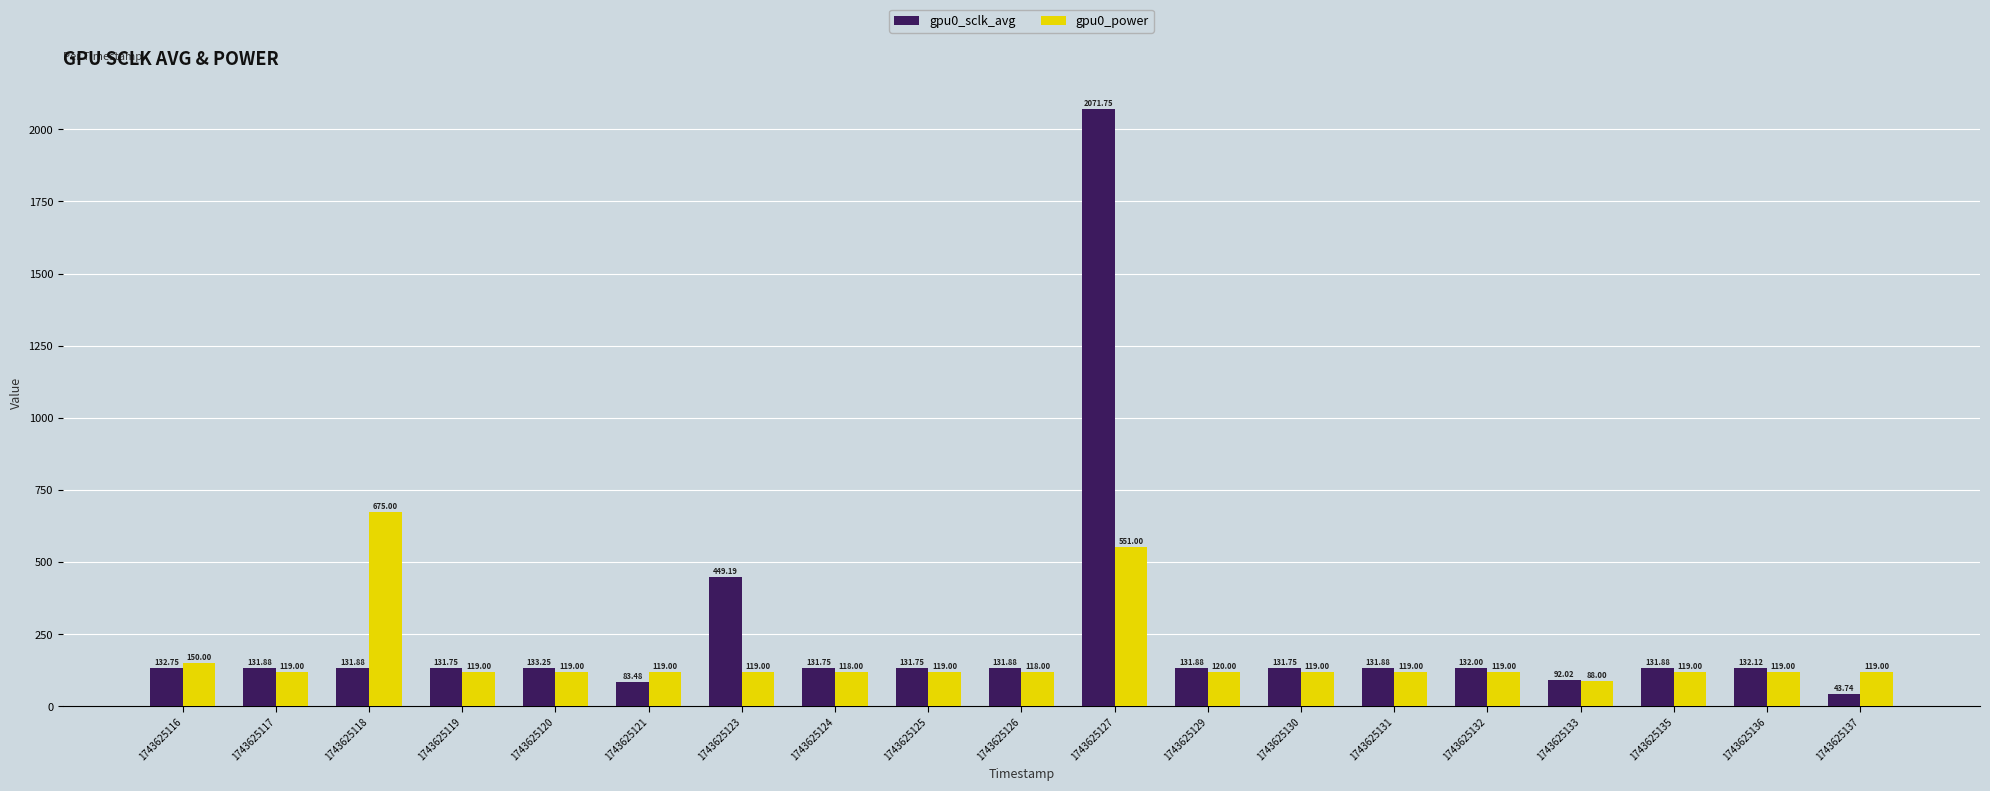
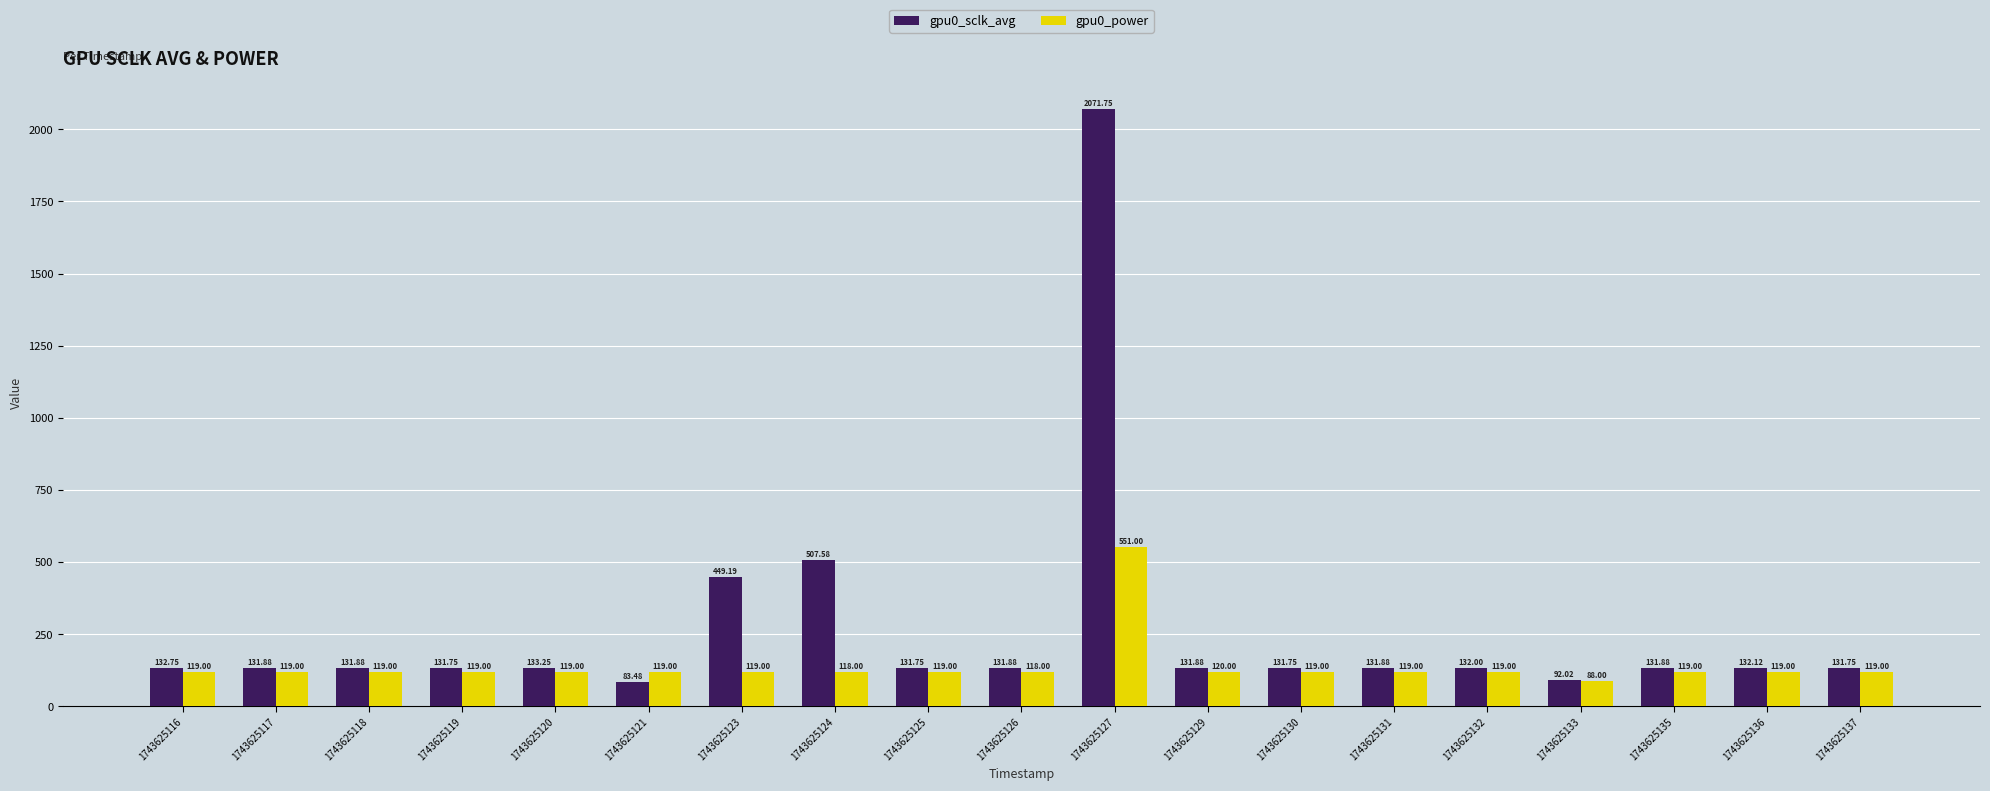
gpu0_power, 1743625116: 150.00 -> 119.00
gpu0_power, 1743625118: 675.00 -> 119.00
gpu0_sclk_avg, 1743625124: 131.75 -> 507.58
gpu0_sclk_avg, 1743625137: 43.74 -> 131.75
